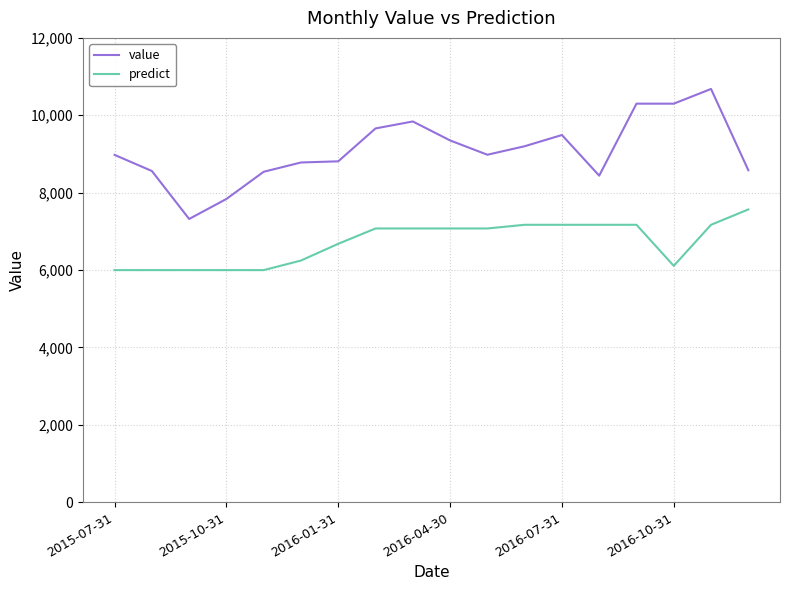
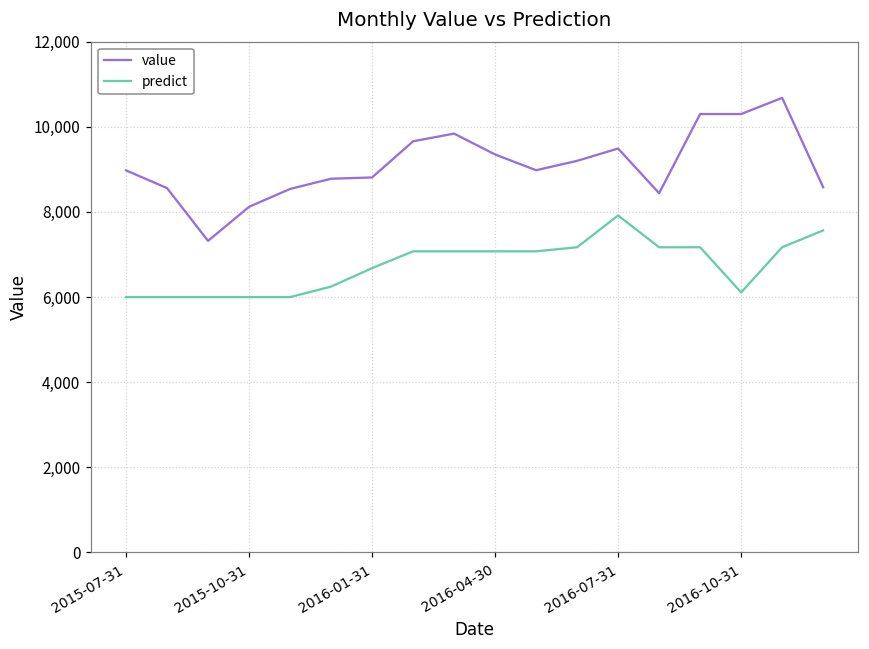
value, 2015-10-31: 7,800 -> 8,100
predict, 2016-07-31: 7,200 -> 7,900
